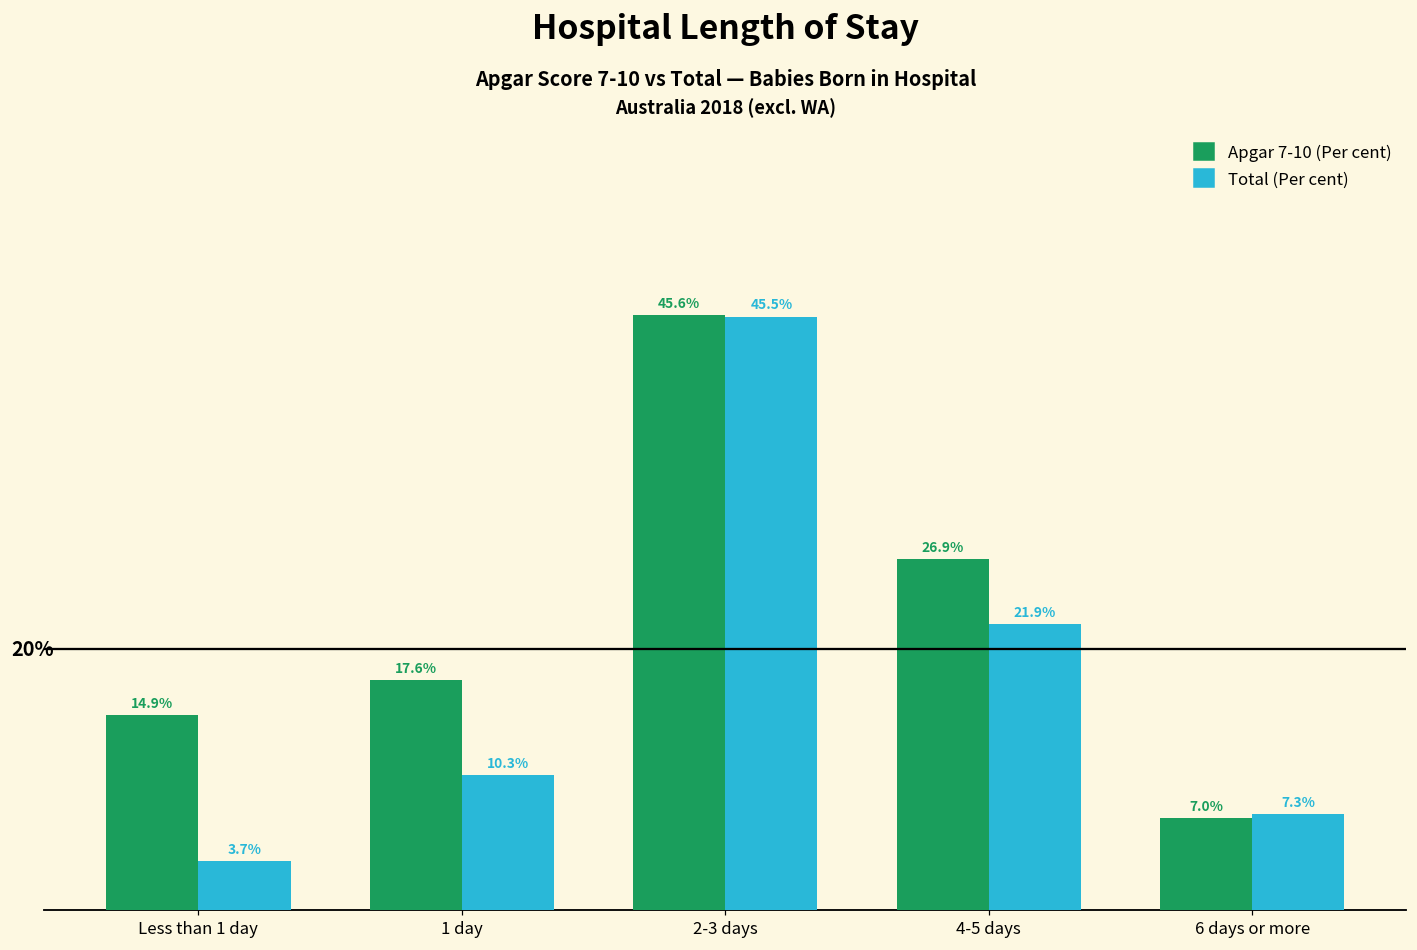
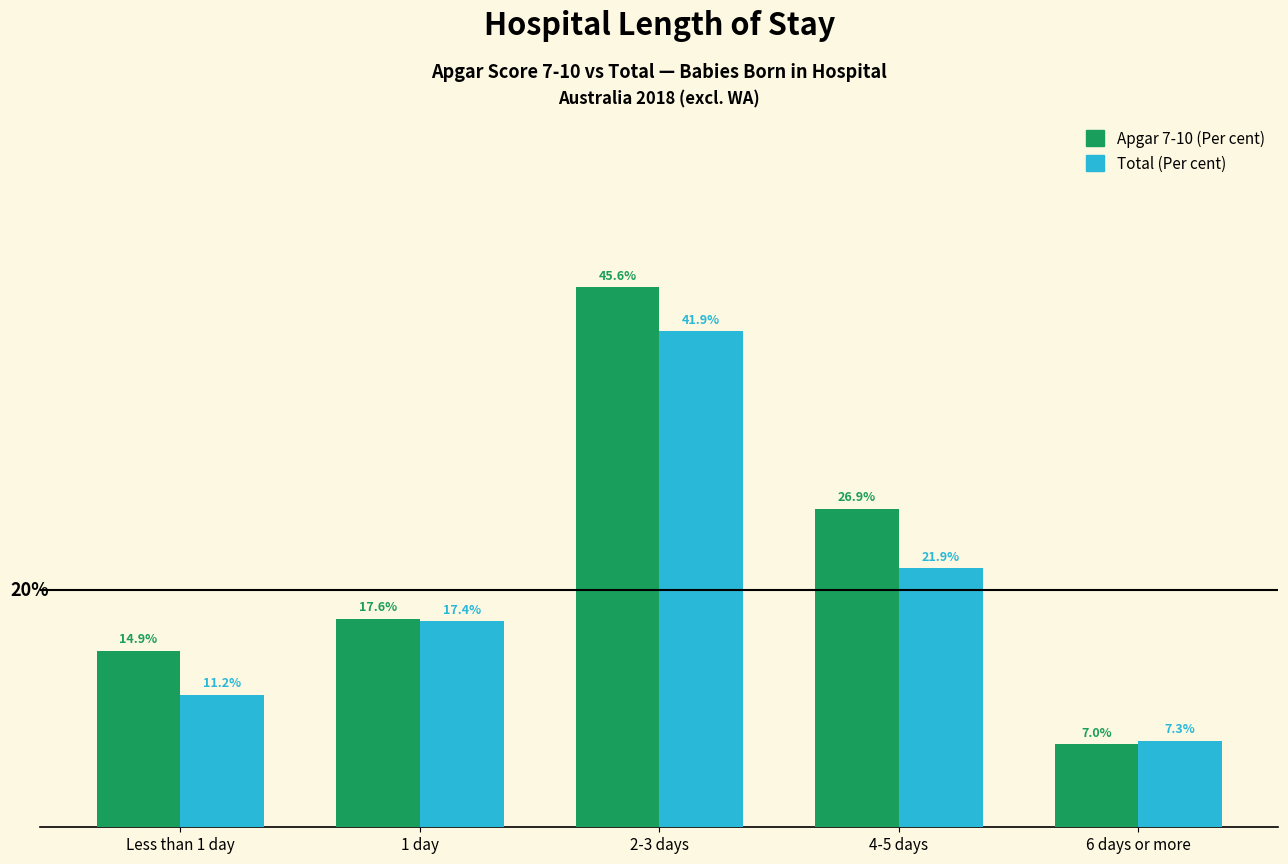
Total (Per cent), Less than 1 day: 3.7% -> 11.2%
Total (Per cent), 1 day: 10.3% -> 17.4%
Total (Per cent), 2-3 days: 45.5% -> 41.9%
